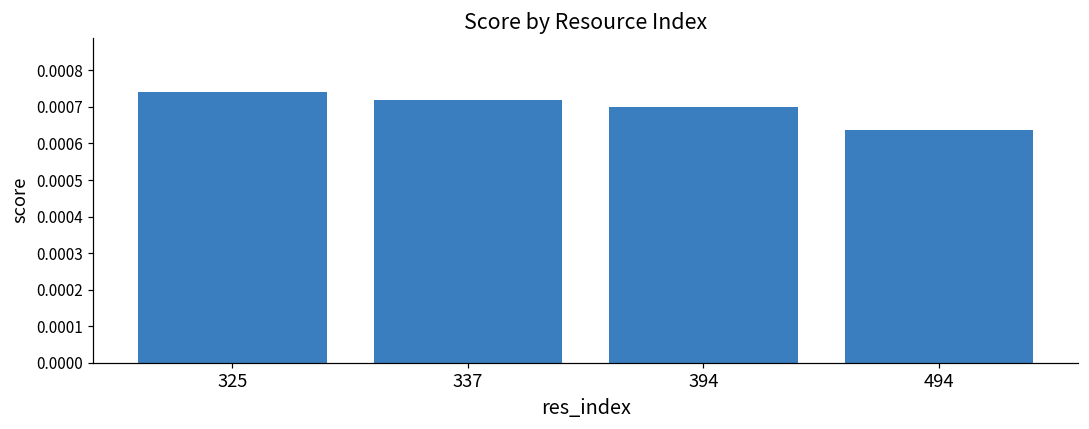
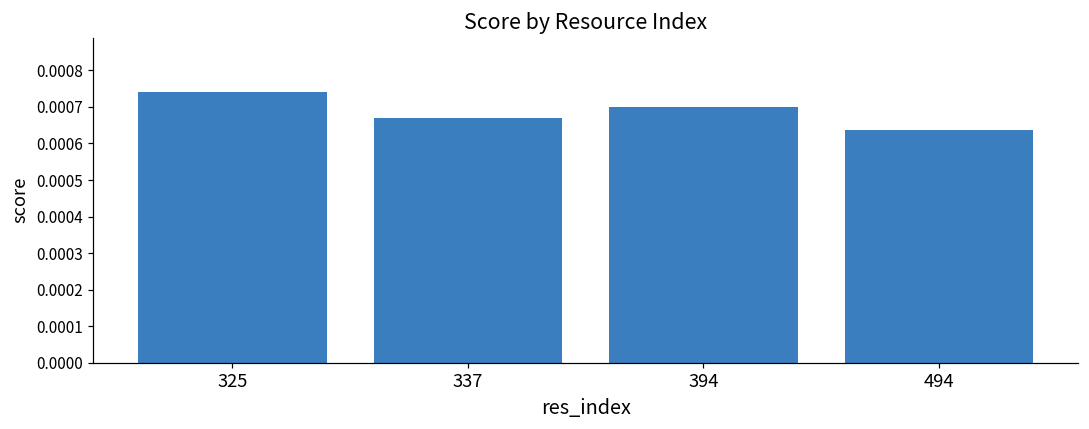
337: 0.00072 -> 0.00067
